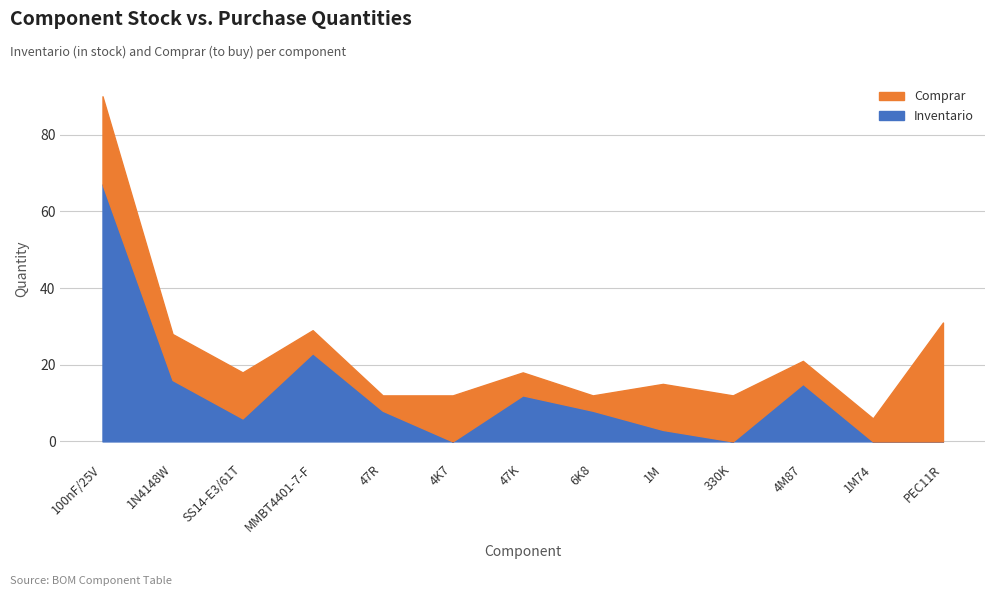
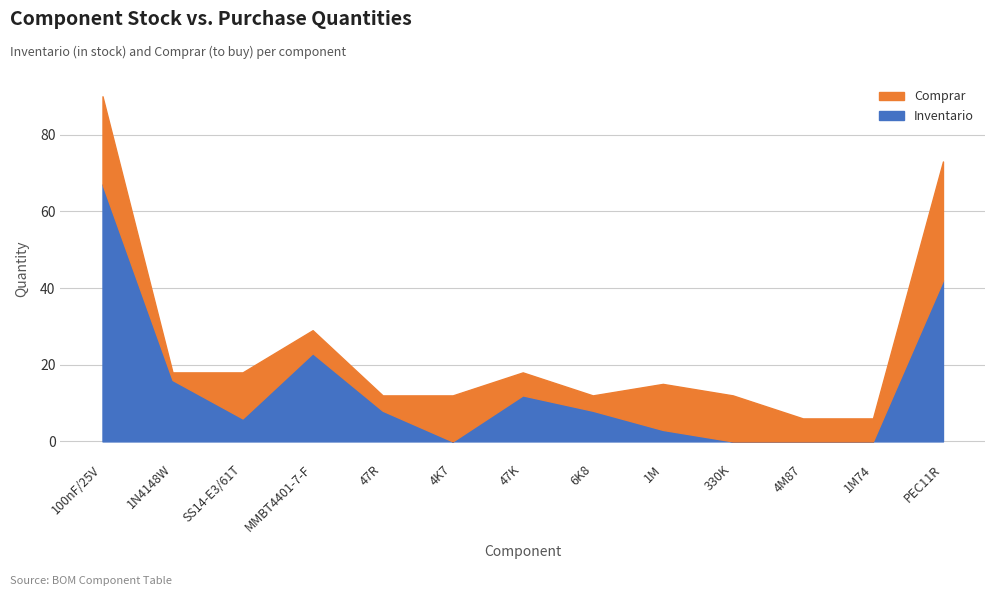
Comprar, 1N4148W: 12 -> 2
Inventario, 4M87: 15 -> 0
Inventario, PEC11R: 0 -> 42
